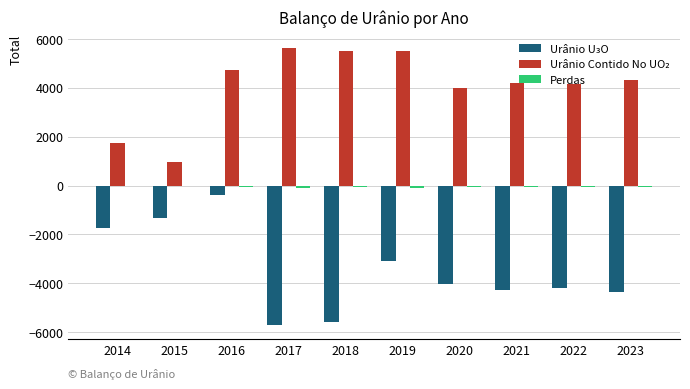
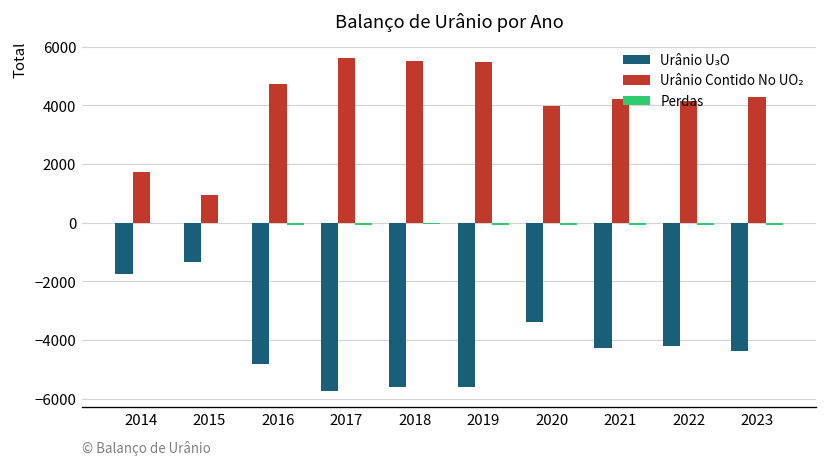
Urânio U₃O, 2016: -400 -> -4800
Urânio U₃O, 2019: -3100 -> -5600
Urânio U₃O, 2020: -4000 -> -3400
